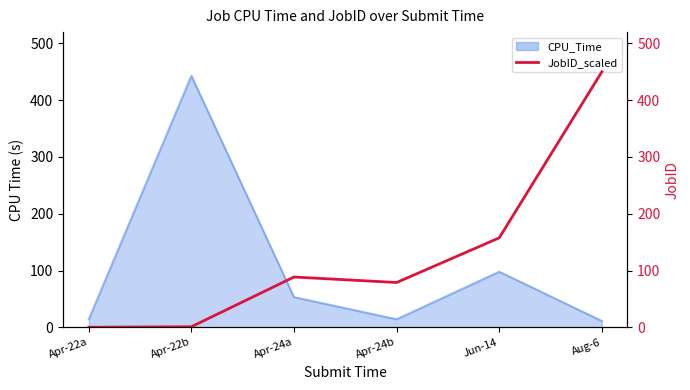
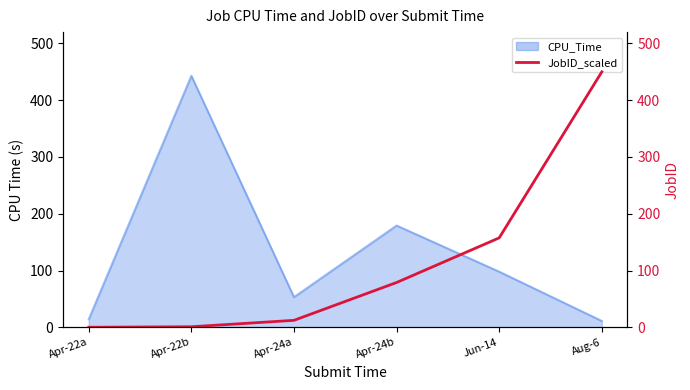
CPU_Time, Apr-24b: 10 -> 180
JobID_scaled, Apr-24a: 90 -> 10
